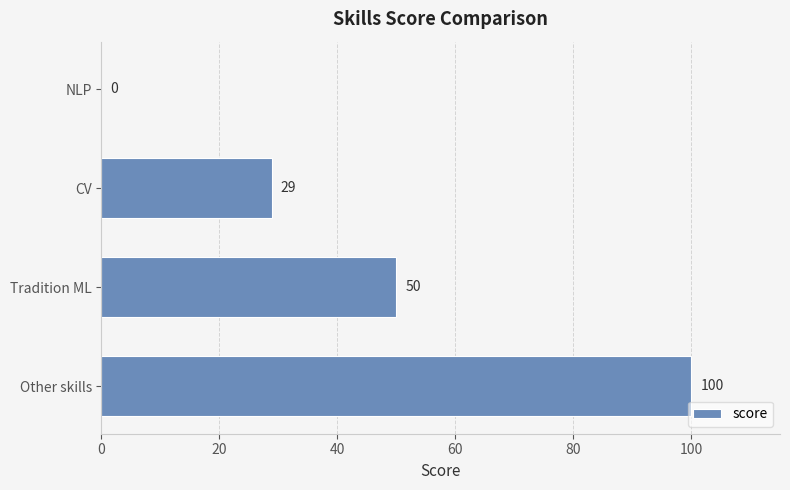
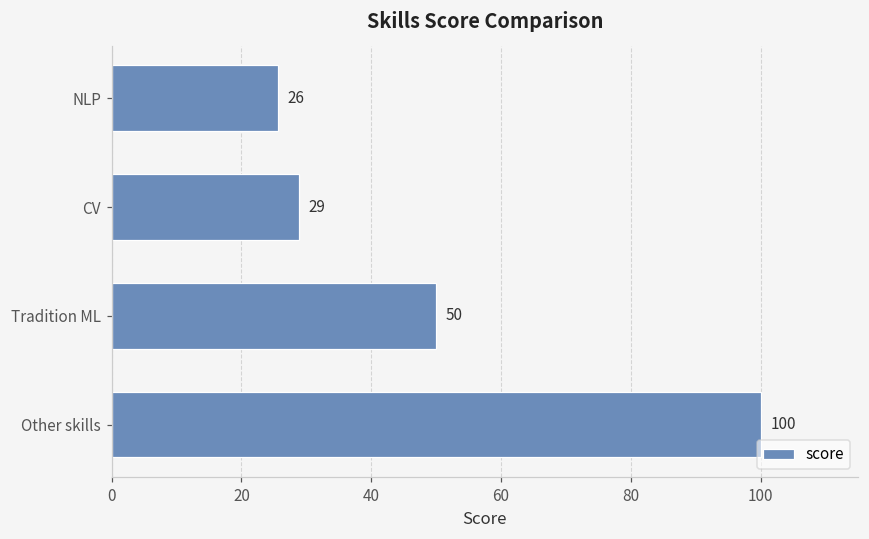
NLP: 0 -> 26
